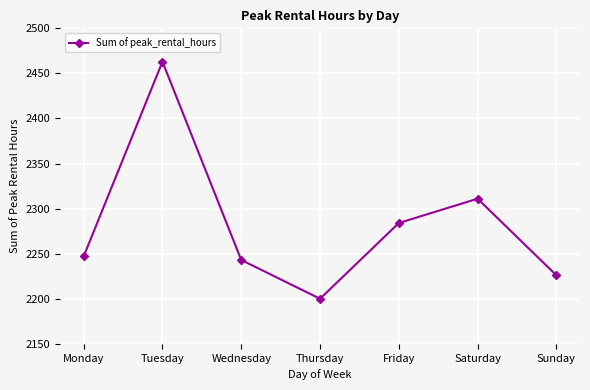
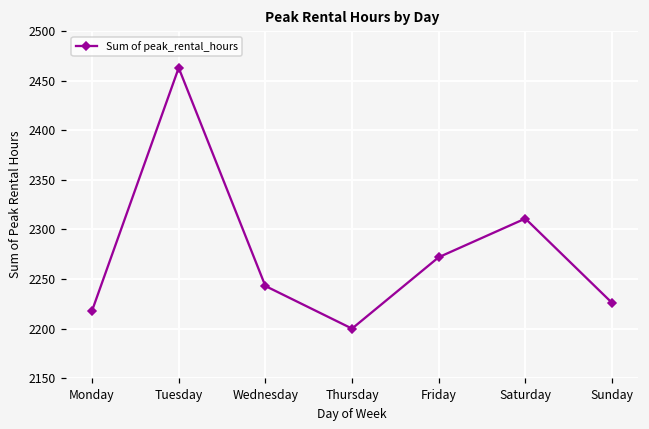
Monday: 2250 -> 2220
Friday: 2280 -> 2270
